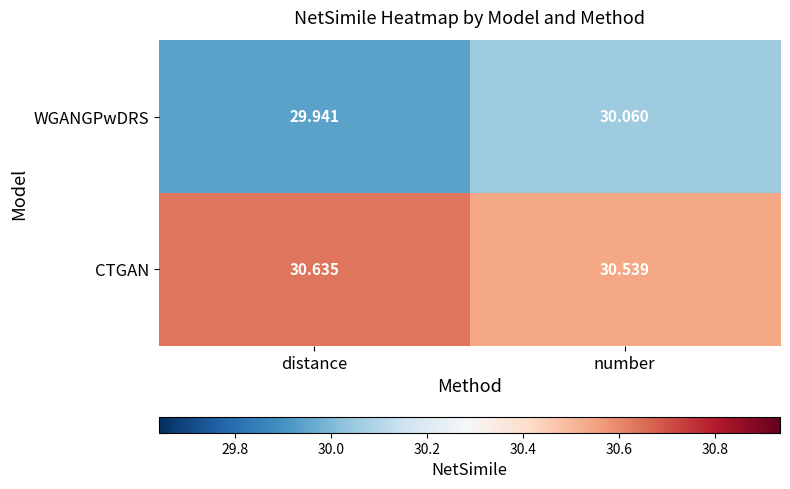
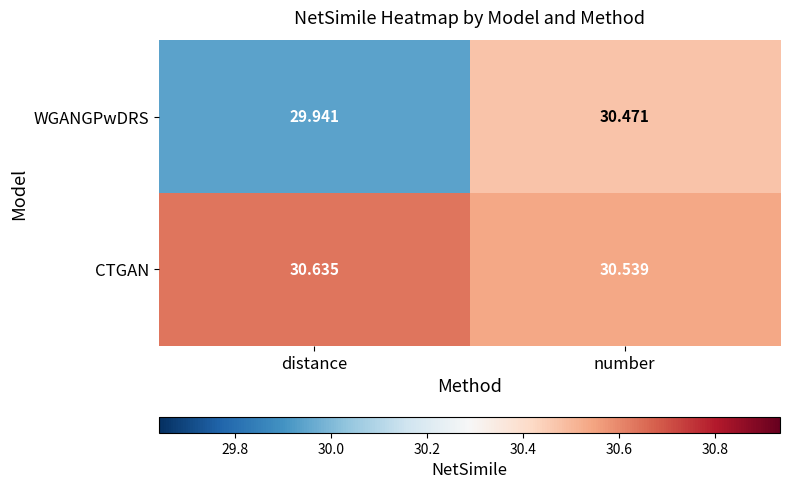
WGANGPwDRS, number: 30.060 -> 30.471
